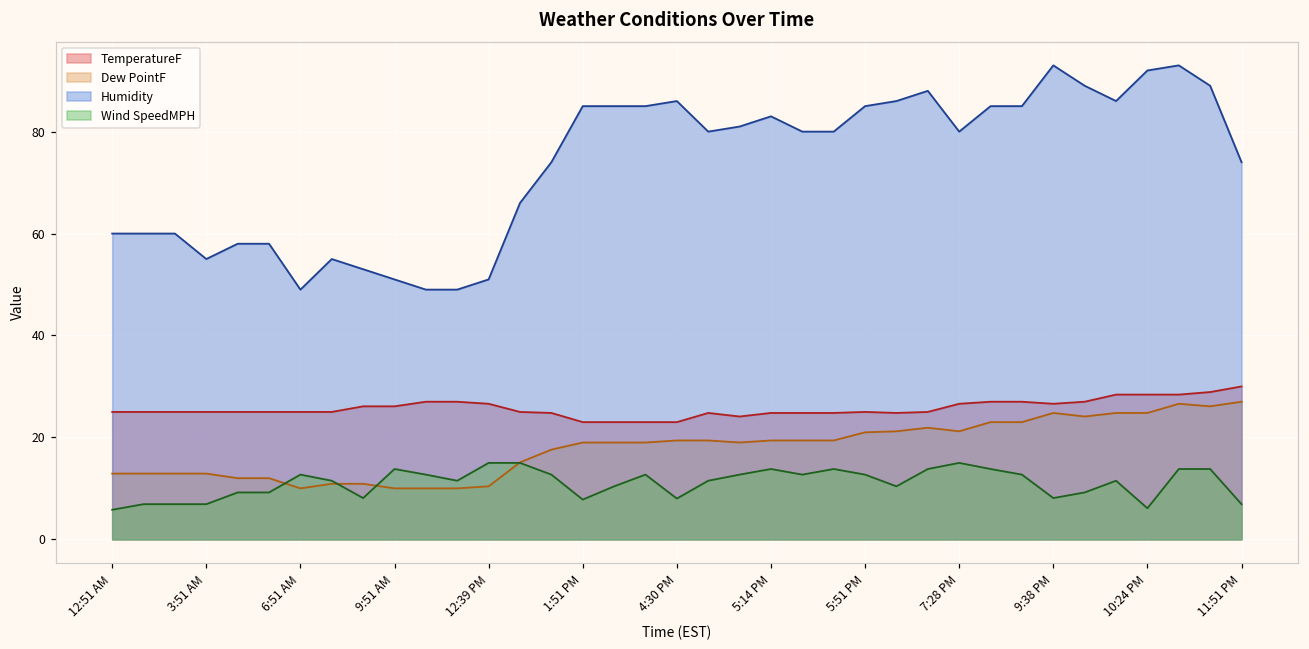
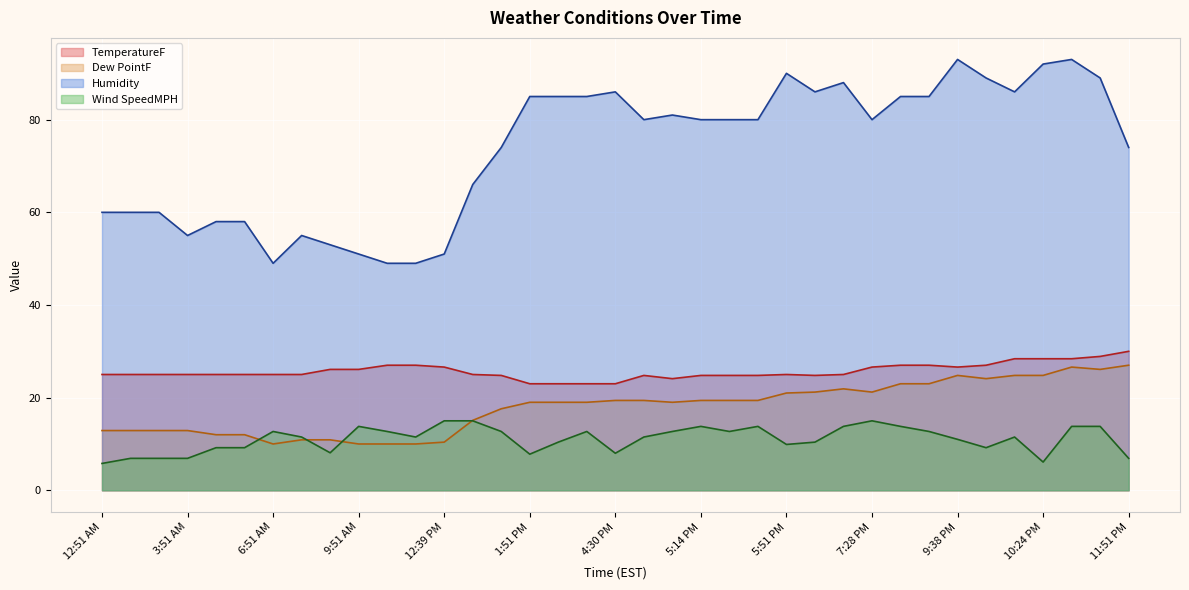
Humidity, 5:14 PM: 83 -> 80
Humidity, 5:51 PM: 85 -> 90
Wind SpeedMPH, 5:51 PM: 13 -> 10
Wind SpeedMPH, 9:38 PM: 8 -> 11
